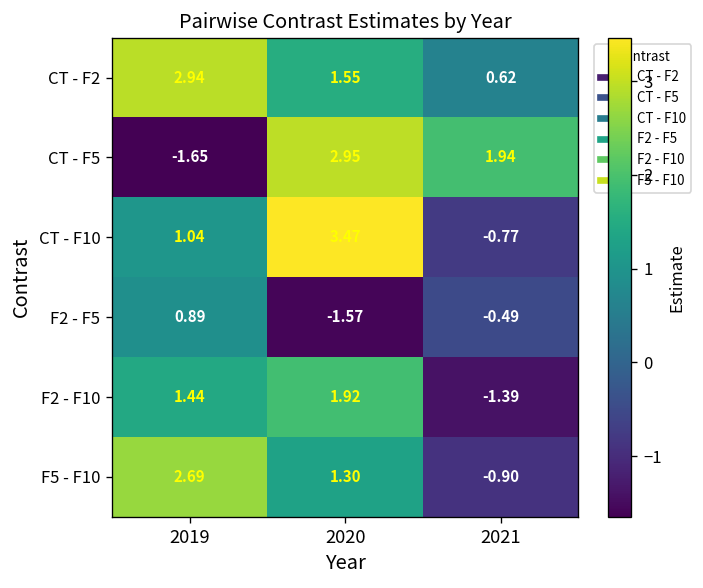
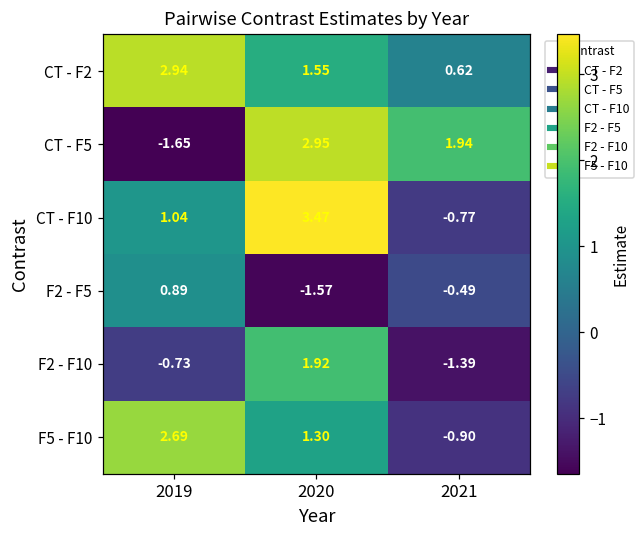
F2 - F10, 2019: 1.44 -> -0.73
